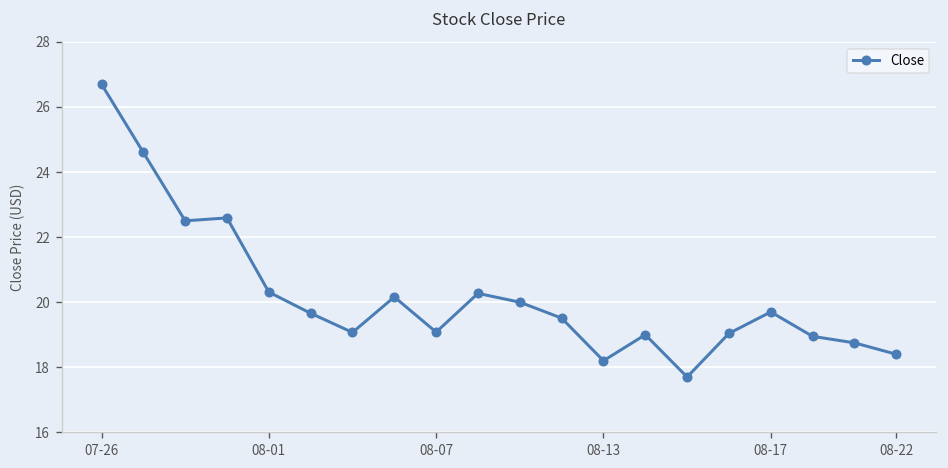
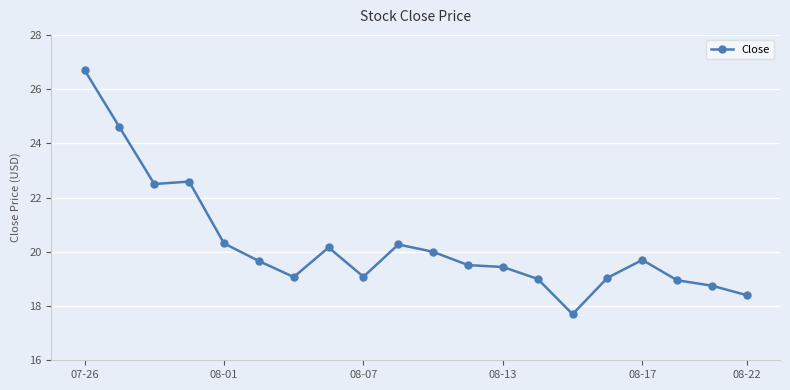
08-13: 18.2 -> 19.4
